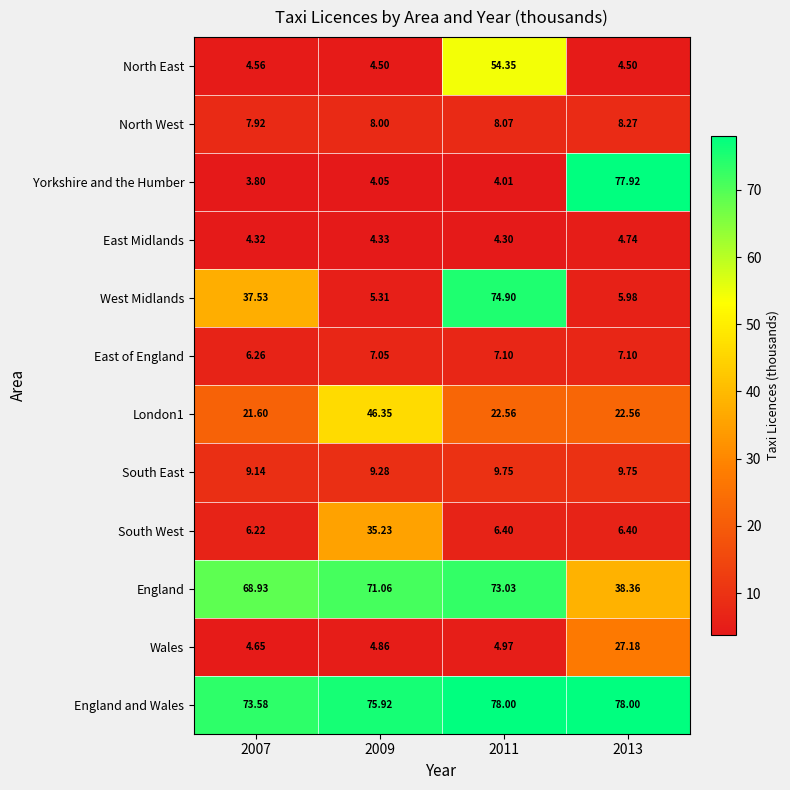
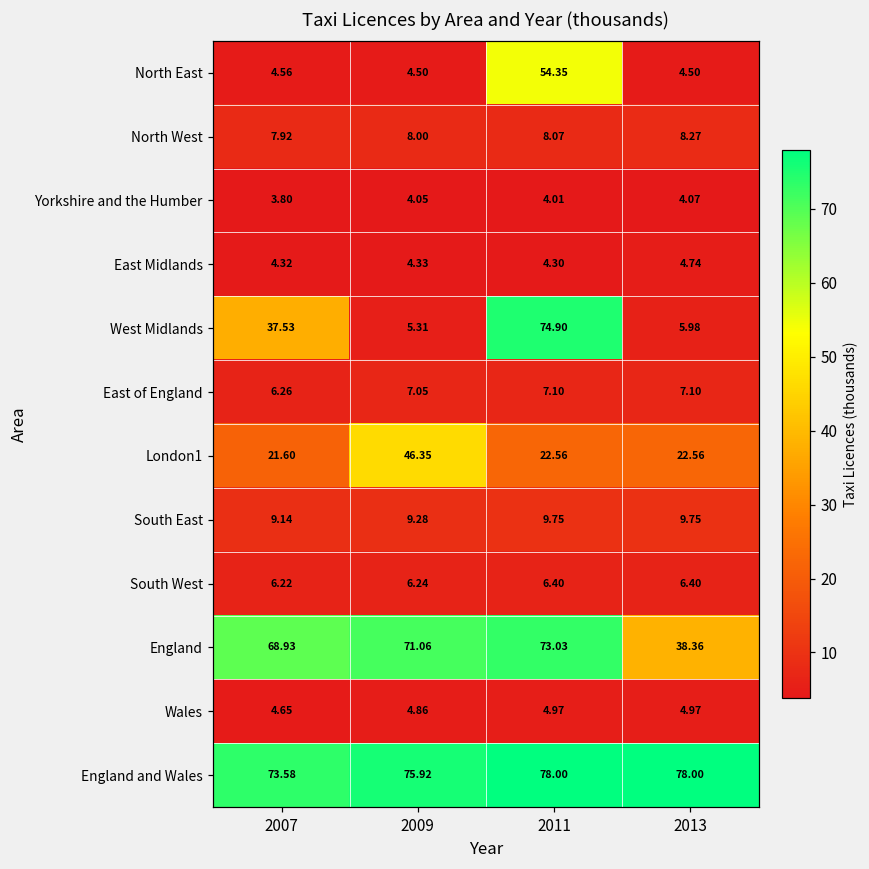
Yorkshire and the Humber, 2013: 77.92 -> 4.07
South West, 2009: 35.23 -> 6.24
Wales, 2013: 27.18 -> 4.97
